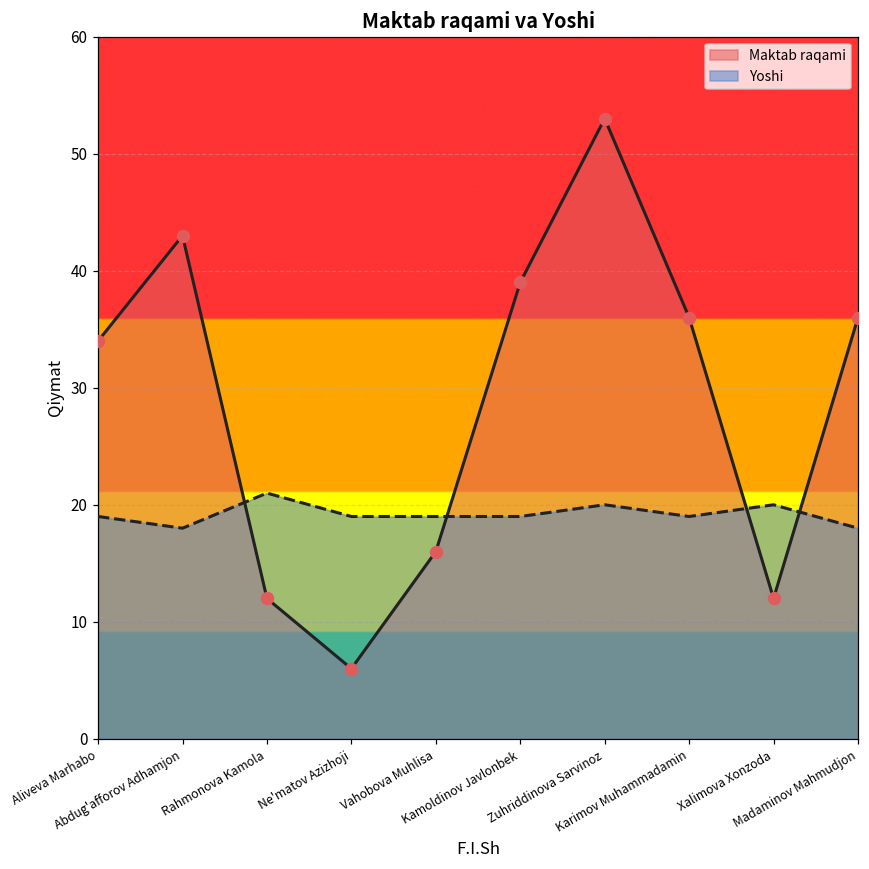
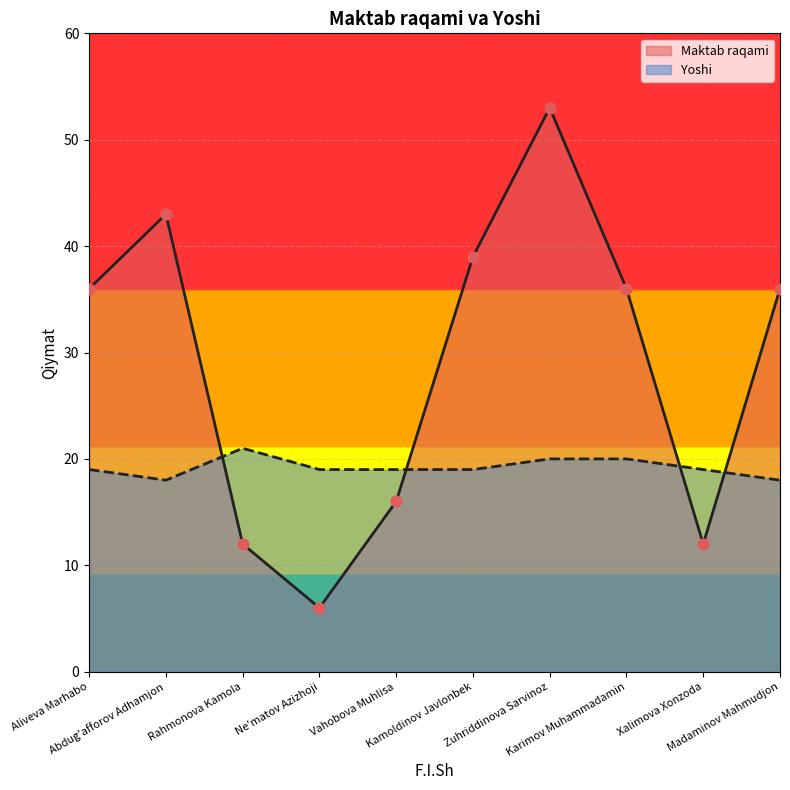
Maktab raqami, Aliveva Marhabo: 34 -> 36
Yoshi, Karimov Muhammadamin: 19 -> 20
Yoshi, Xalimova Xonzoda: 20 -> 19
